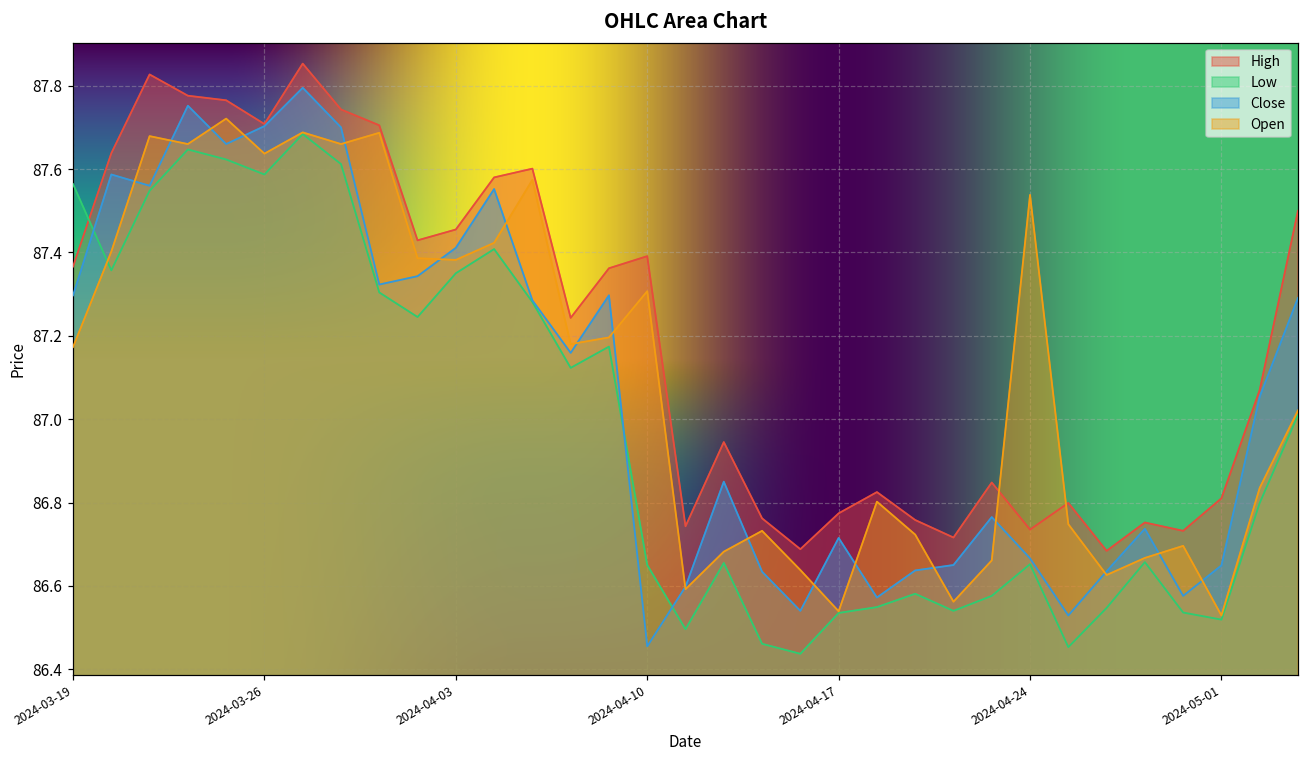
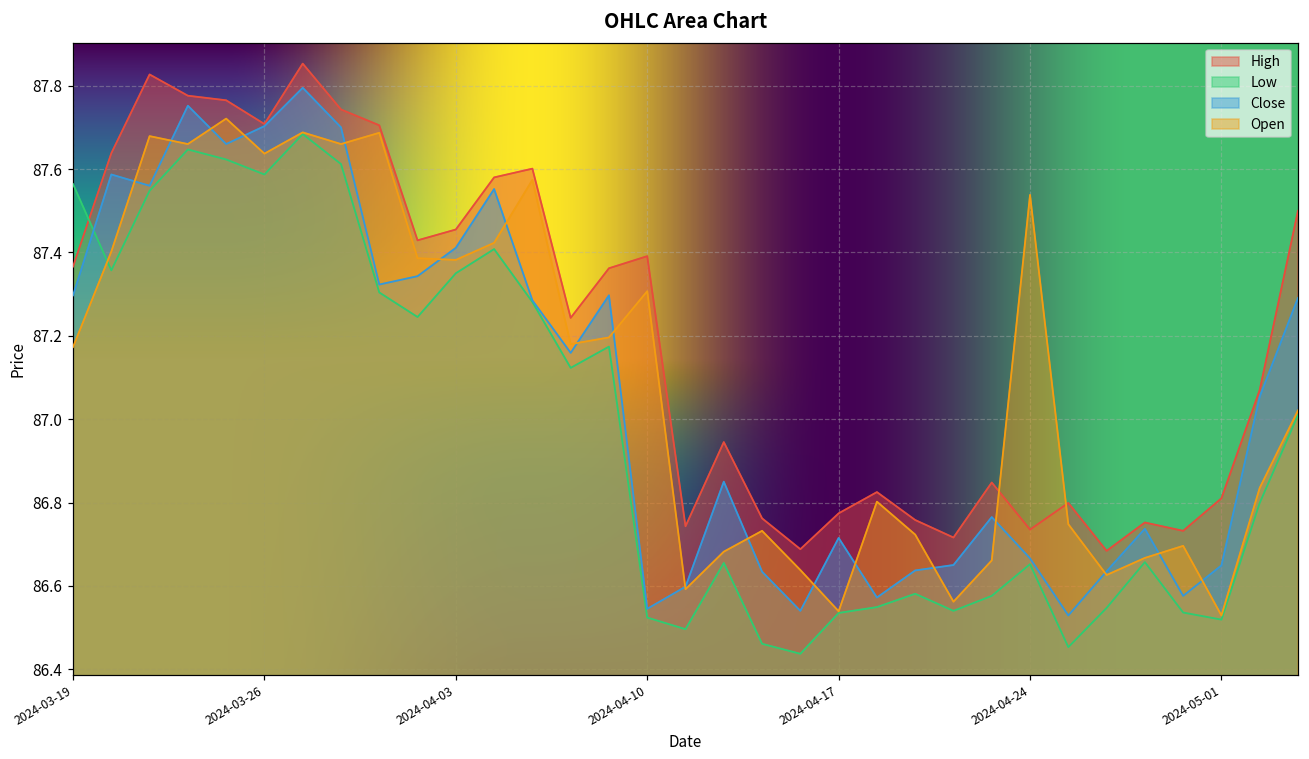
Low, 2024-04-10: 86.65 -> 86.52
Close, 2024-04-10: 86.46 -> 86.55
